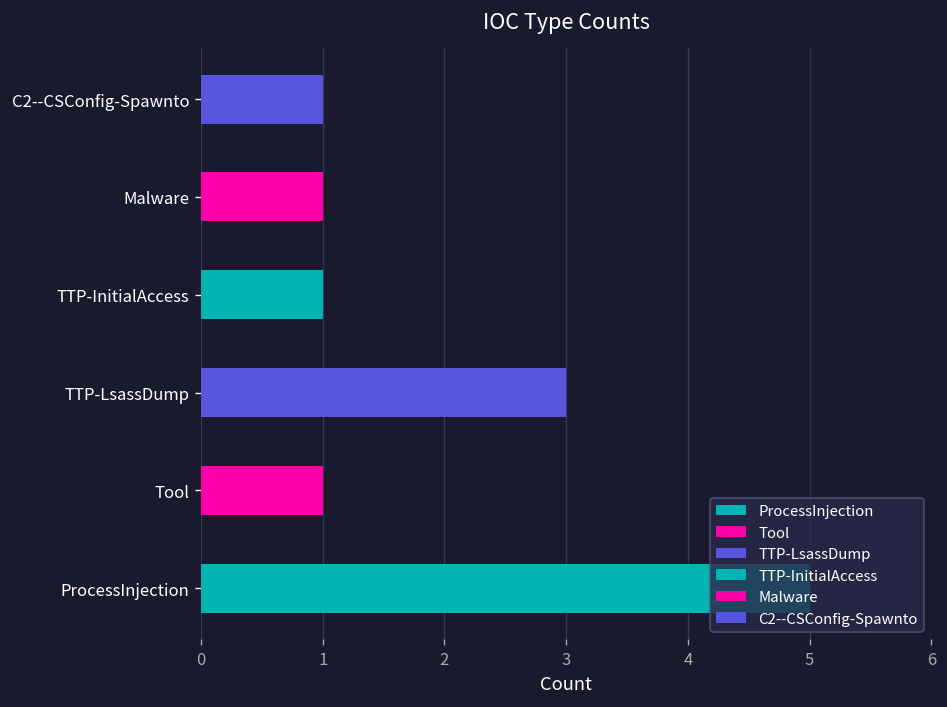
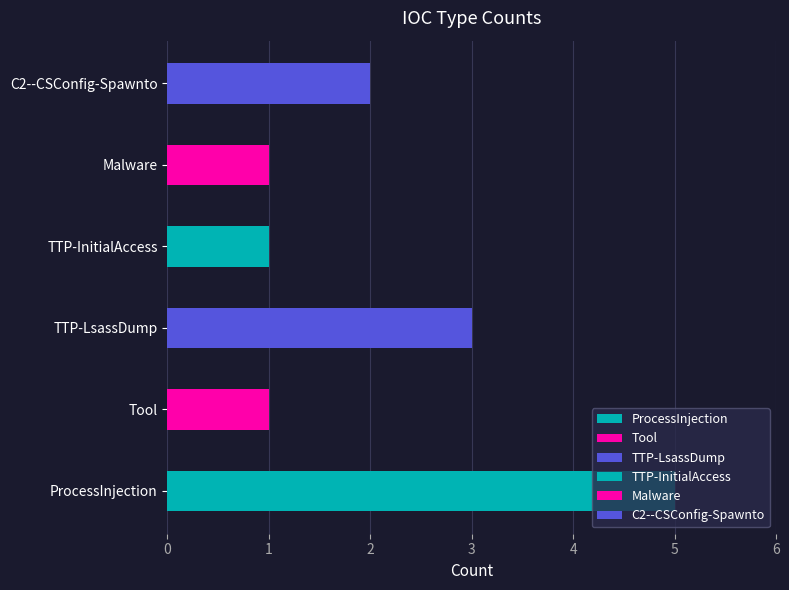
C2--CSConfig-Spawnto: 1 -> 2
